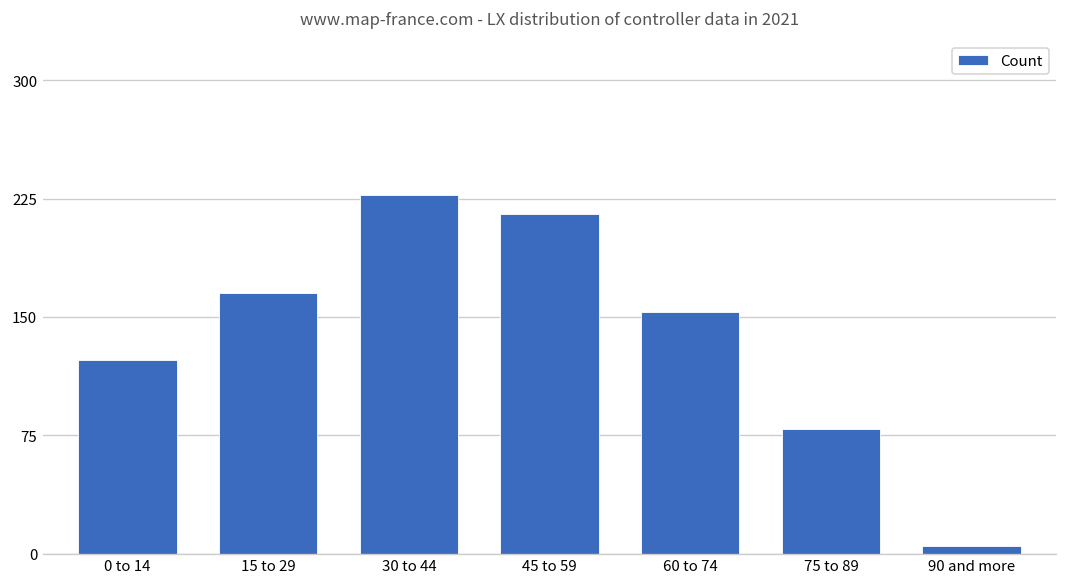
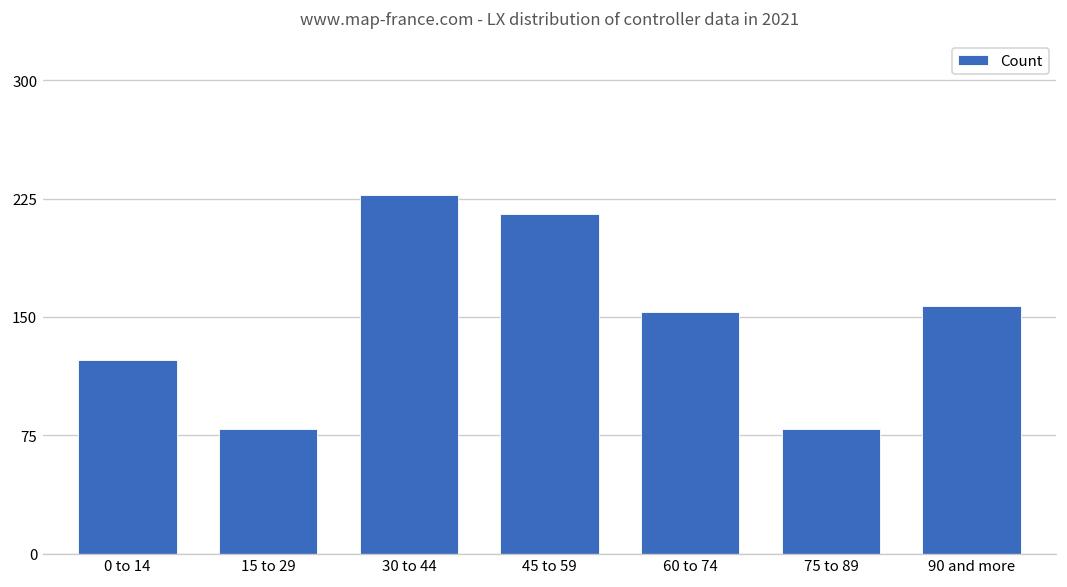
15 to 29: 165 -> 79
90 and more: 5 -> 157
